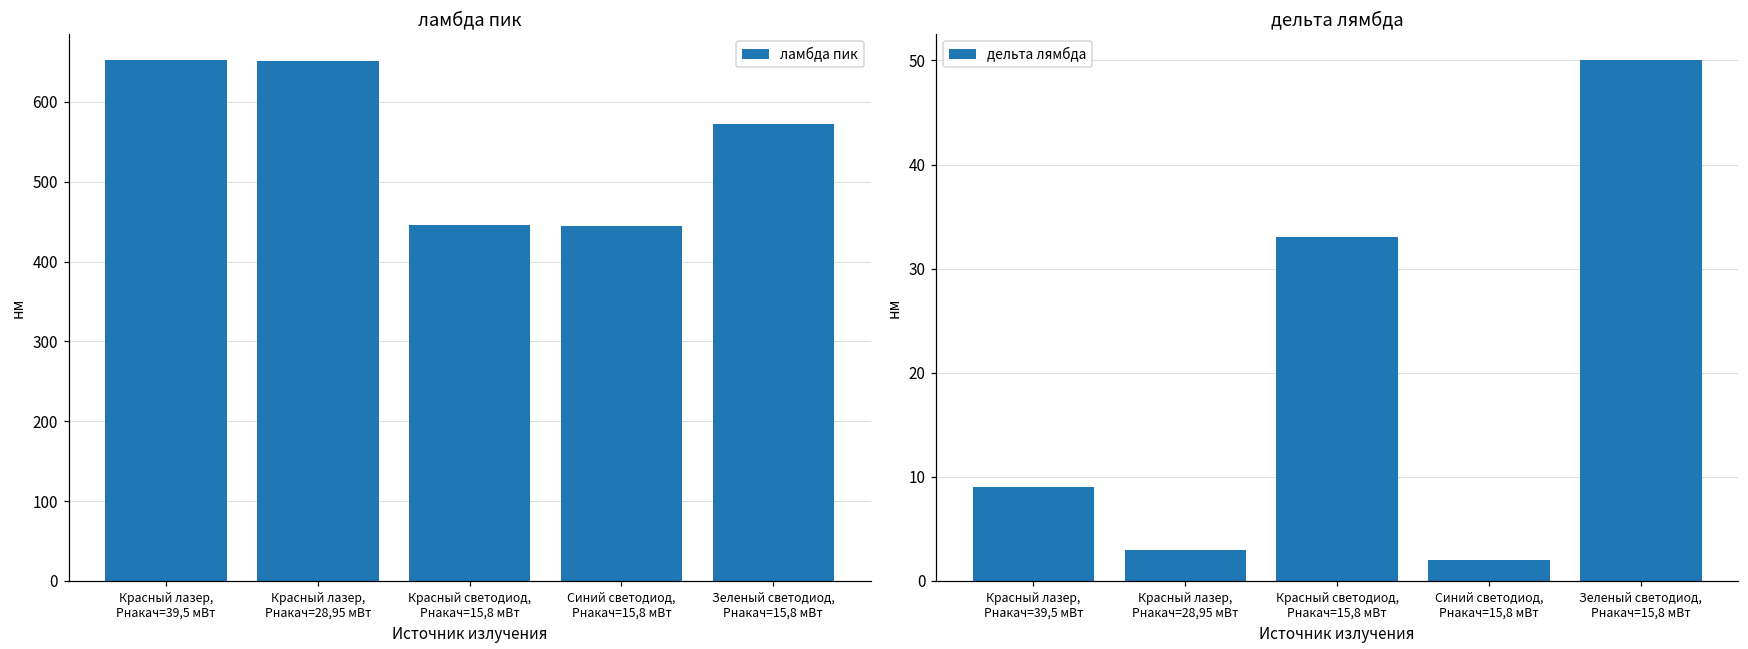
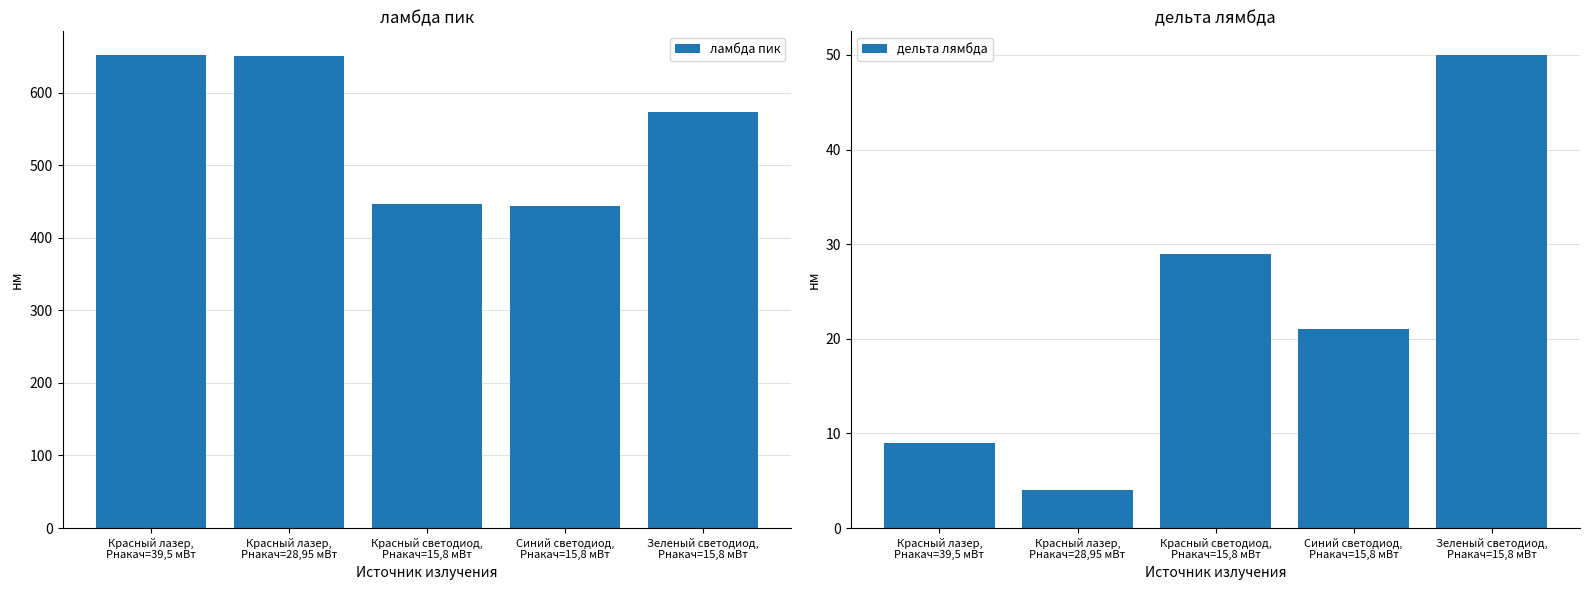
дельта лямбда, Красный лазер, Pнакач=28,95 мВт: 3 -> 4
дельта лямбда, Красный светодиод, Pнакач=15,8 мВт: 33 -> 29
дельта лямбда, Синий светодиод, Pнакач=15,8 мВт: 2 -> 21
